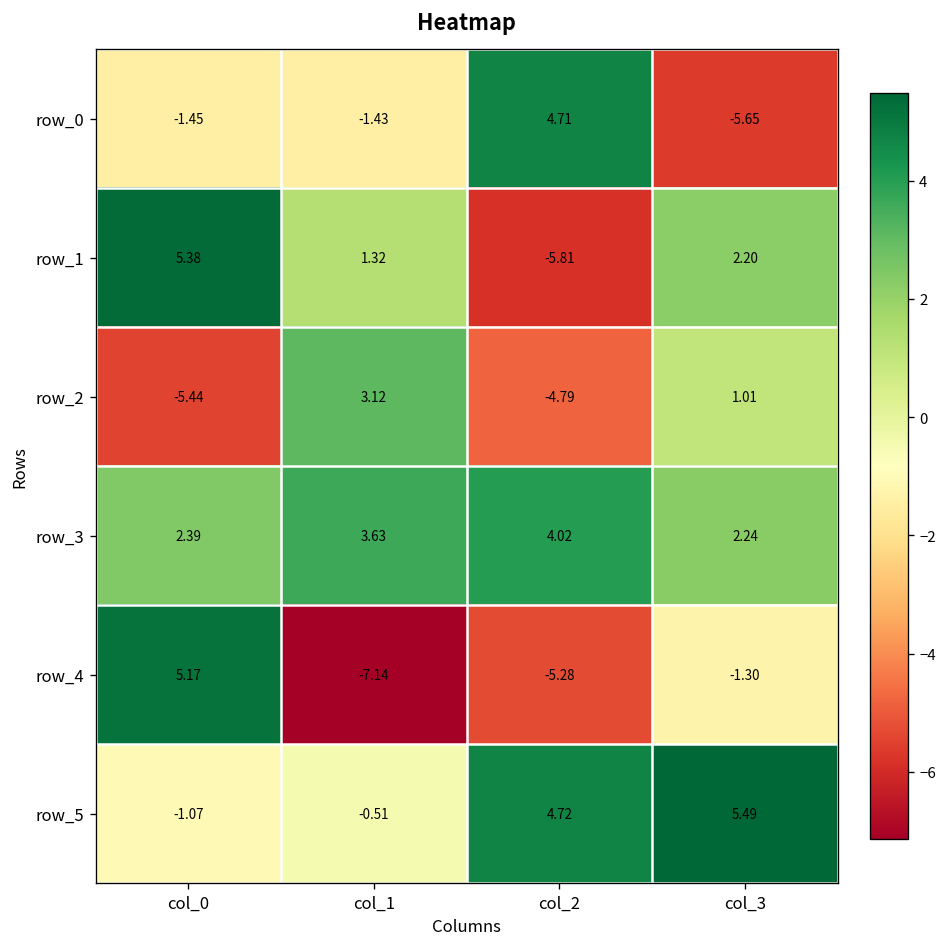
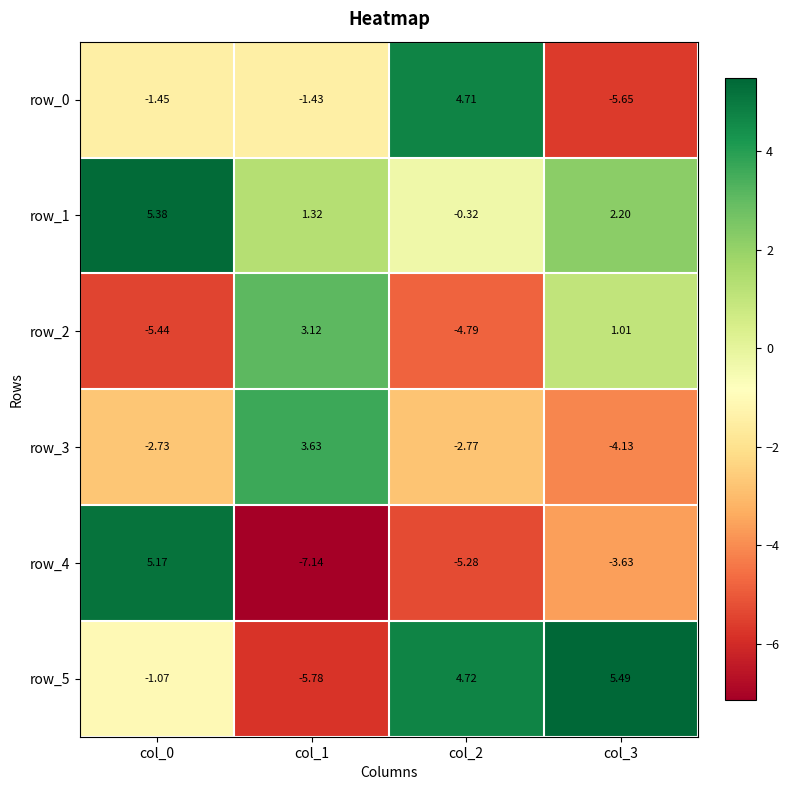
row_1, col_2: -5.81 -> -0.32
row_3, col_0: 2.39 -> -2.73
row_3, col_2: 4.02 -> -2.77
row_3, col_3: 2.24 -> -4.13
row_4, col_3: -1.30 -> -3.63
row_5, col_1: -0.51 -> -5.78
